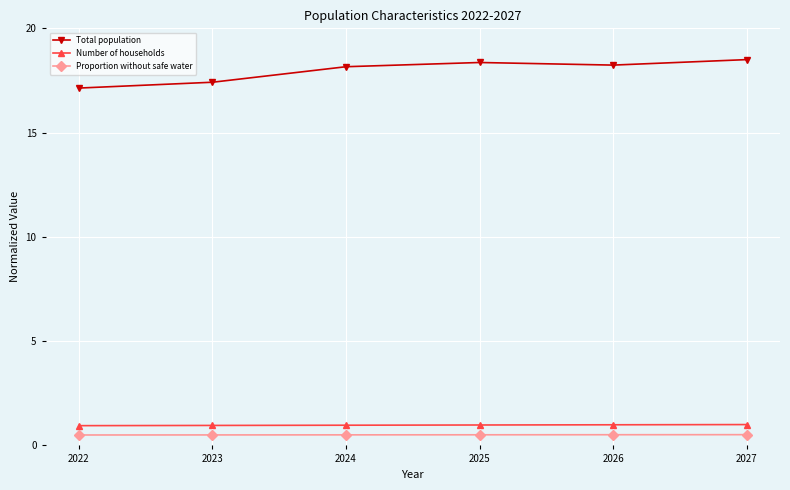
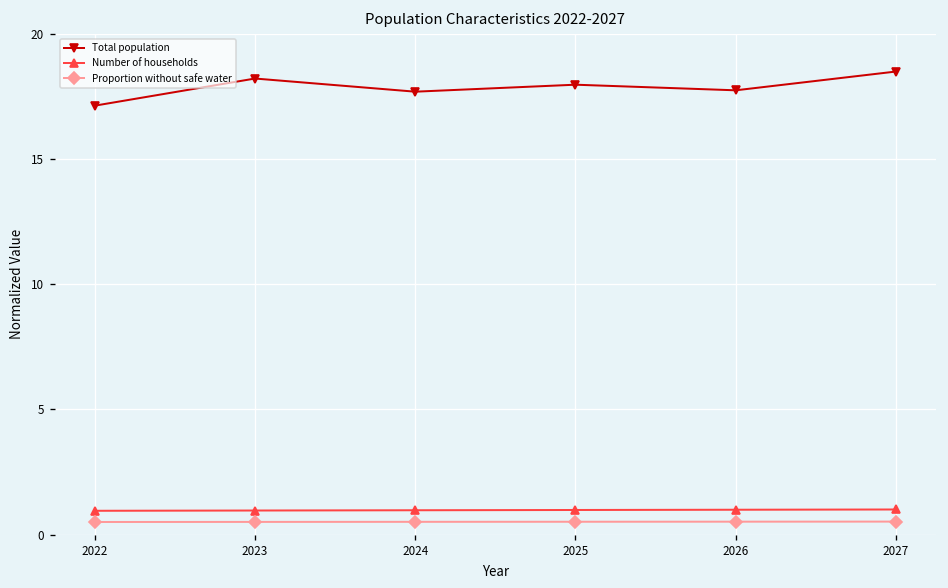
Total population, 2023: 17.4 -> 18.2
Total population, 2024: 18.2 -> 17.7
Total population, 2025: 18.4 -> 18.0
Total population, 2026: 18.2 -> 17.7
